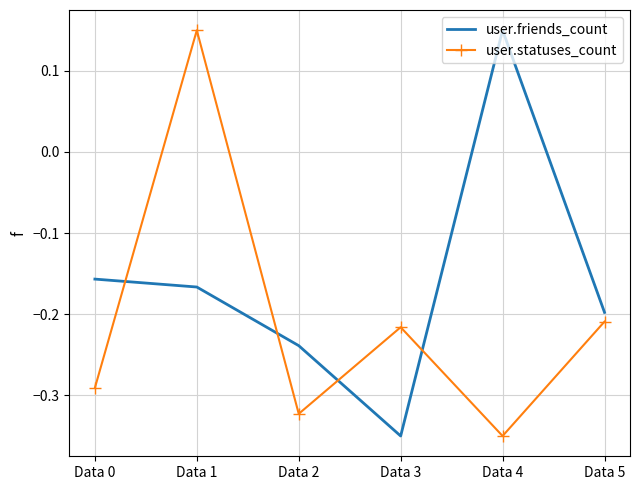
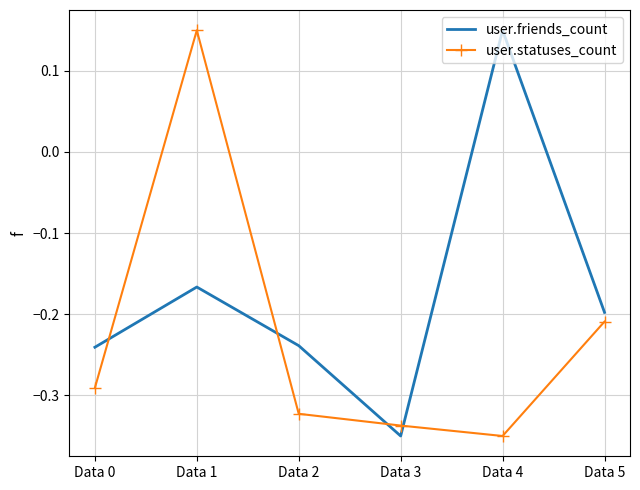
user.friends_count, Data 0: -0.16 -> -0.24
user.statuses_count, Data 3: -0.22 -> -0.34
